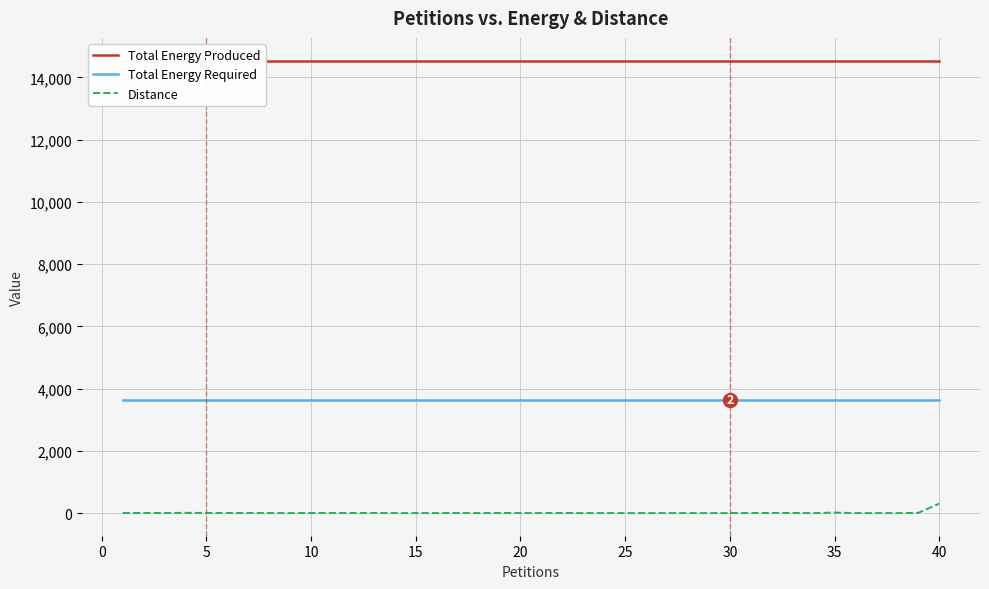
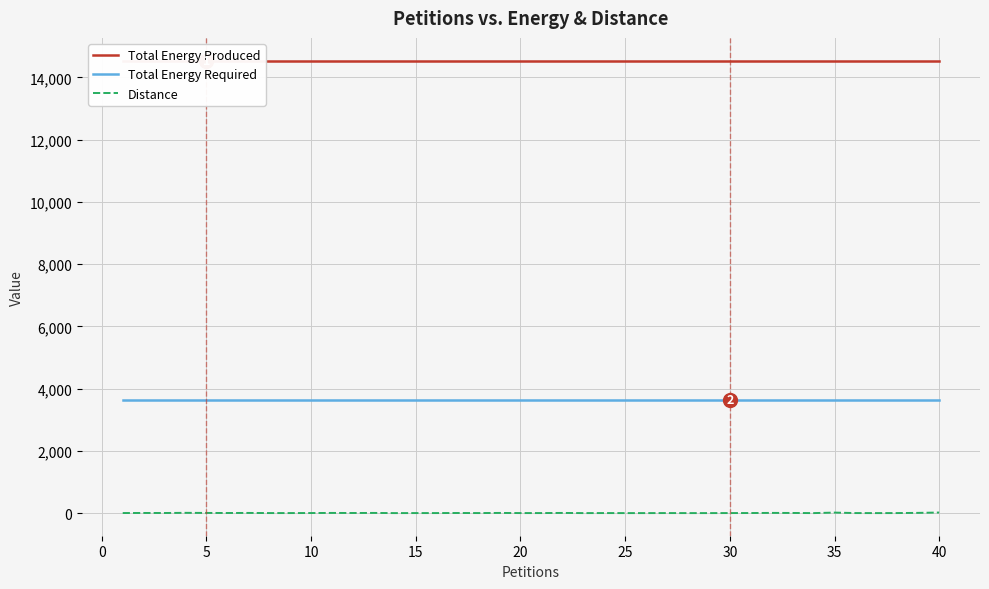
Distance, 40: 300 -> 0
